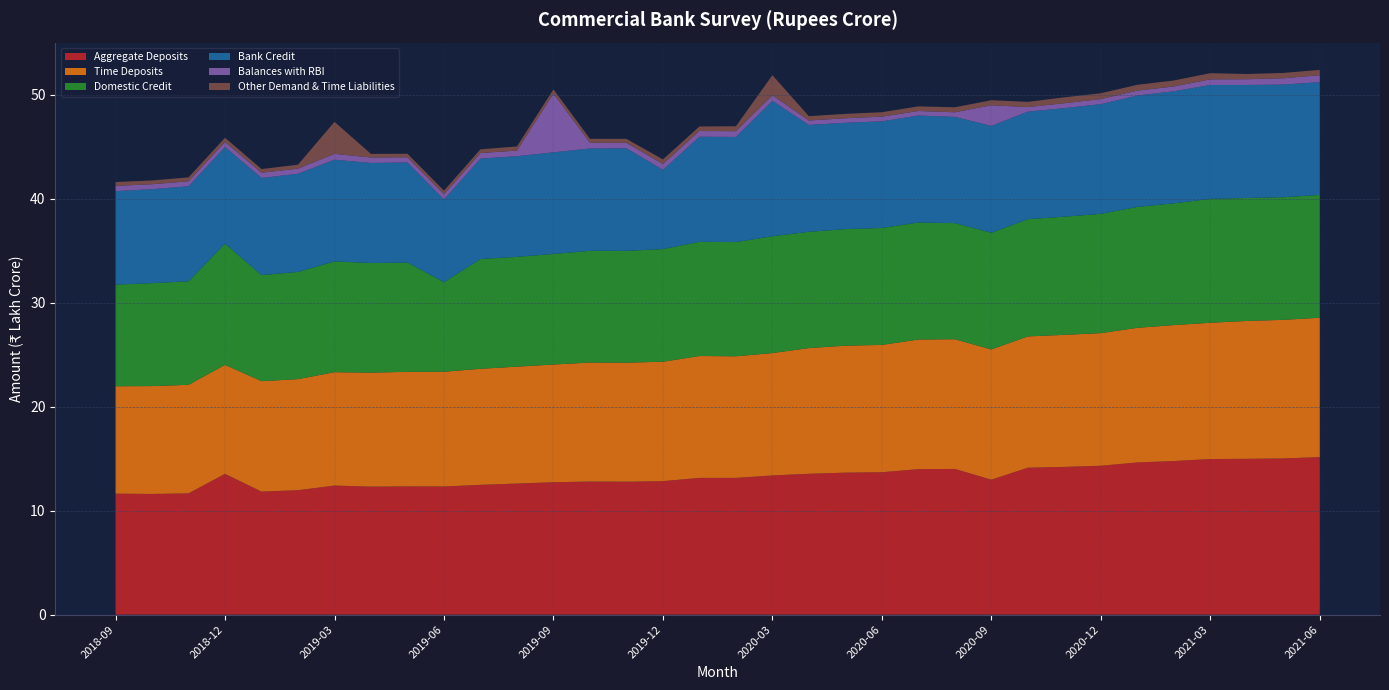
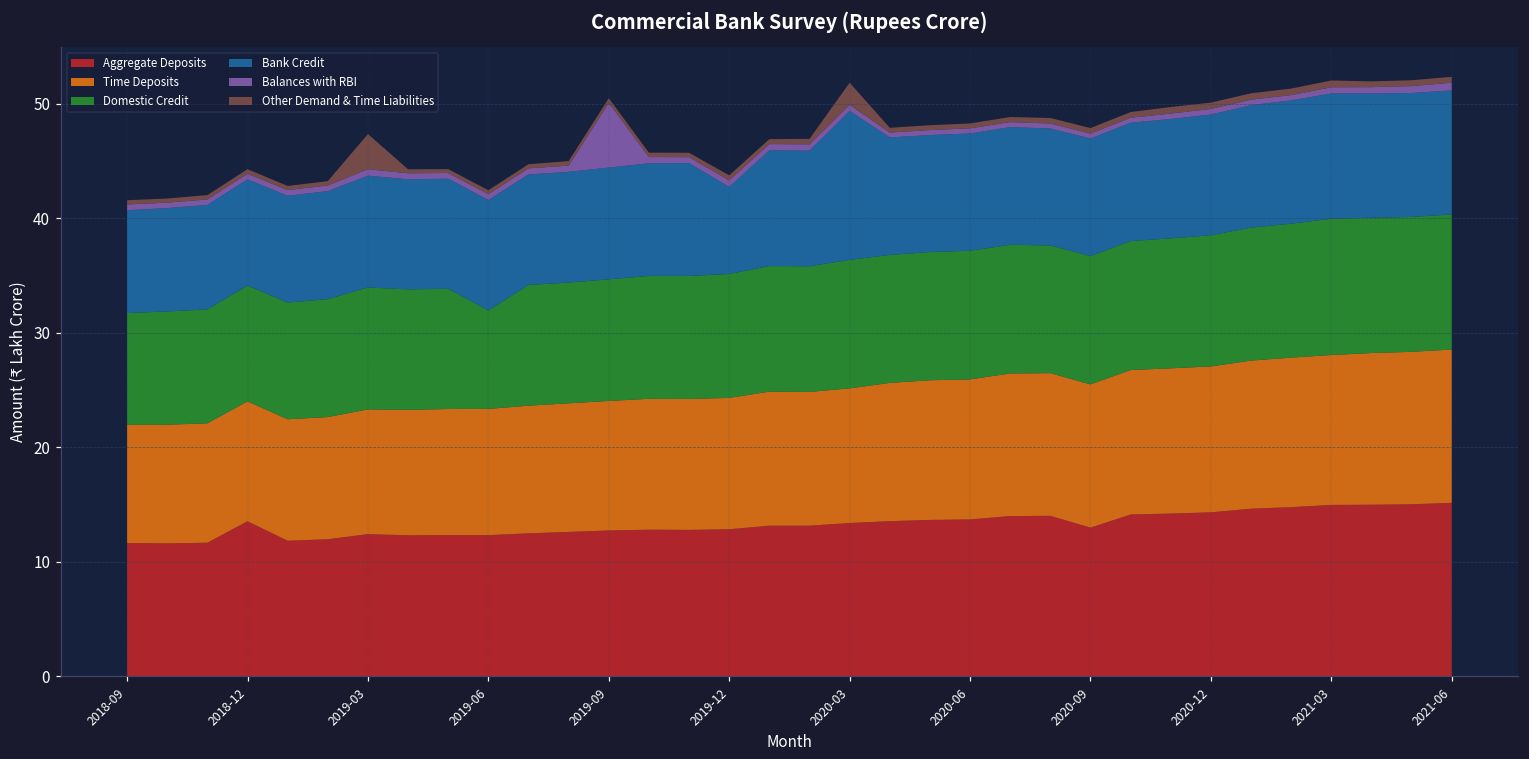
Domestic Credit, 2018-12: 11.7 -> 10.1
Bank Credit, 2019-06: 7.9 -> 9.6
Balances with RBI, 2020-09: 2.0 -> 0.4
